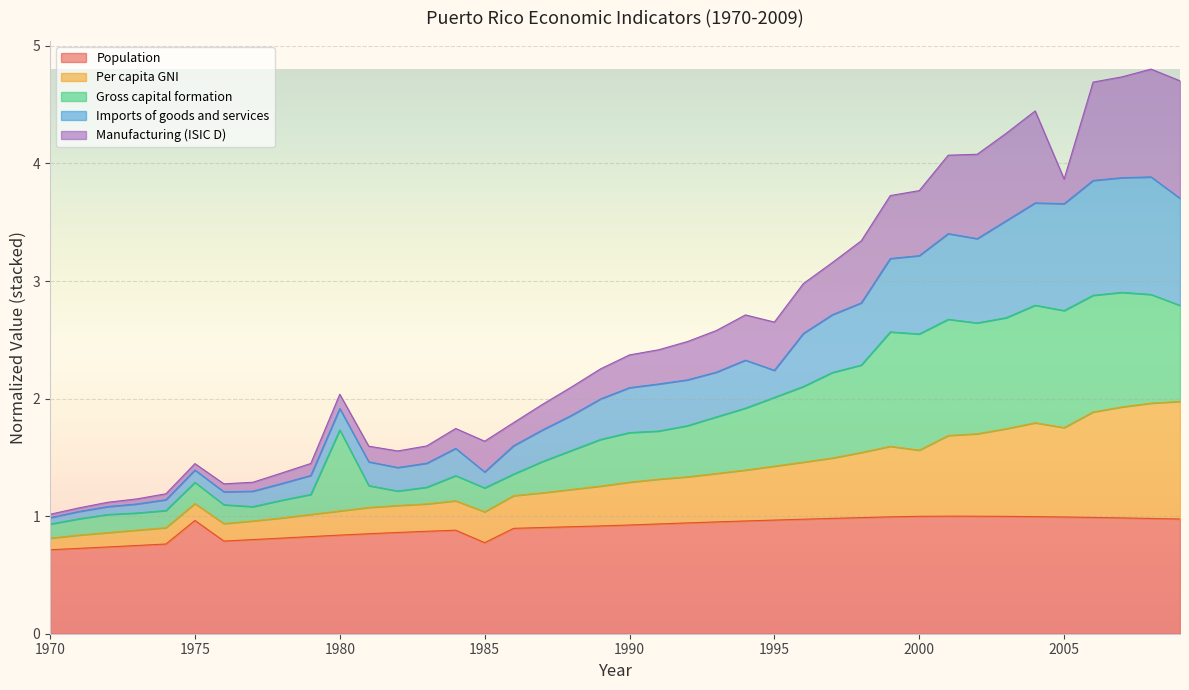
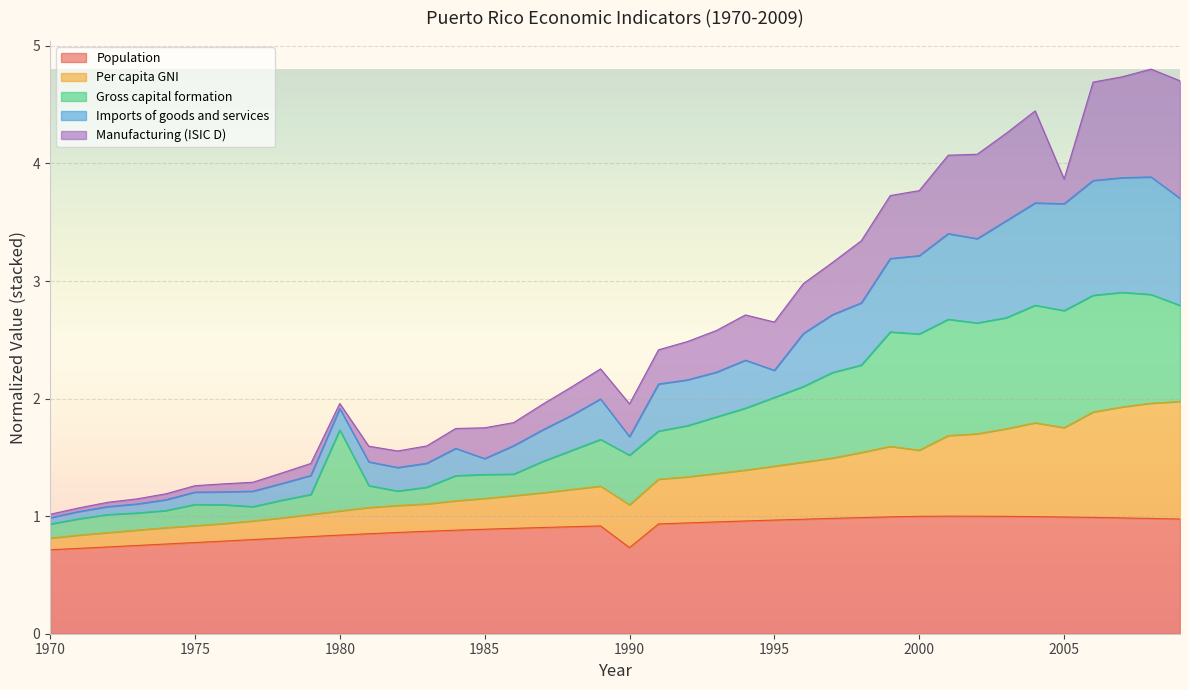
Population, 1975: 0.96 -> 0.78
Manufacturing (ISIC D), 1980: 0.12 -> 0.04
Population, 1985: 0.77 -> 0.89
Population, 1990: 0.92 -> 0.73
Imports of goods and services, 1990: 0.38 -> 0.16
